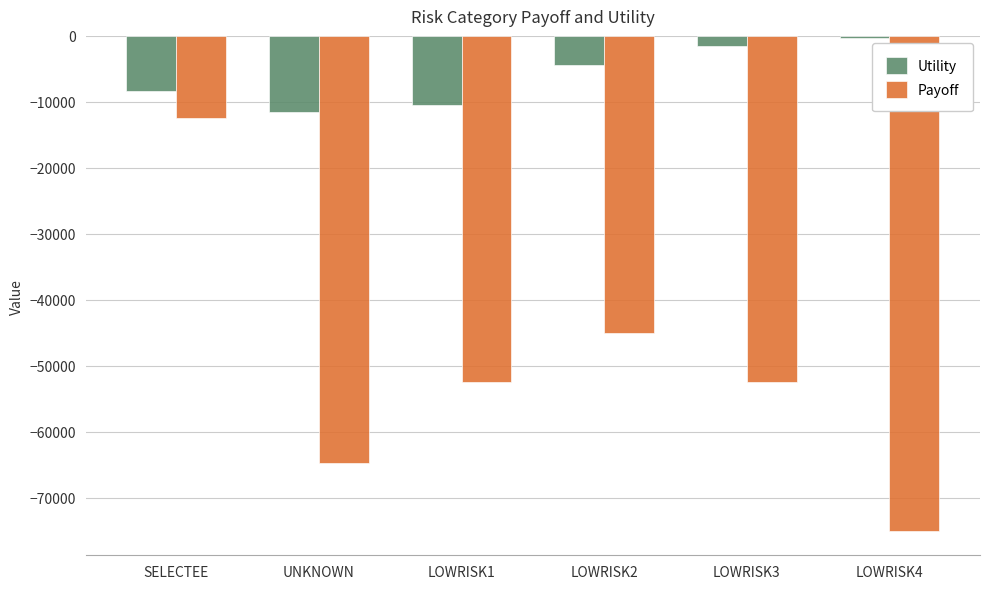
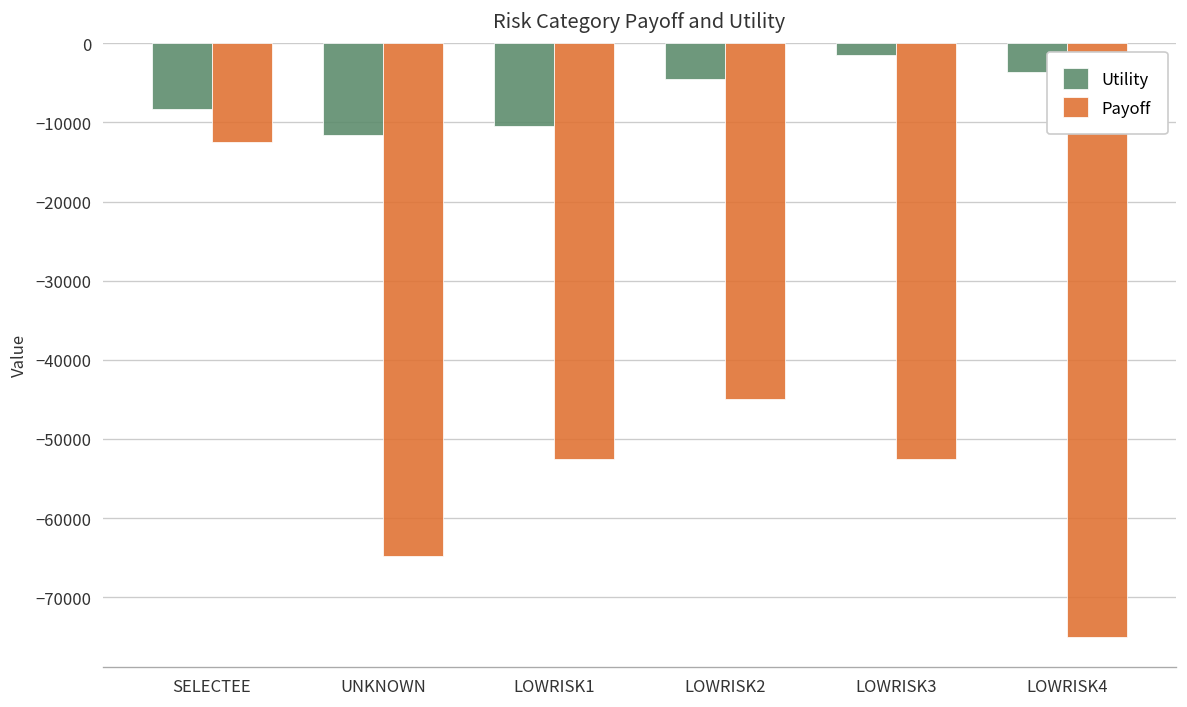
Utility, LOWRISK4: 0 -> -4000
